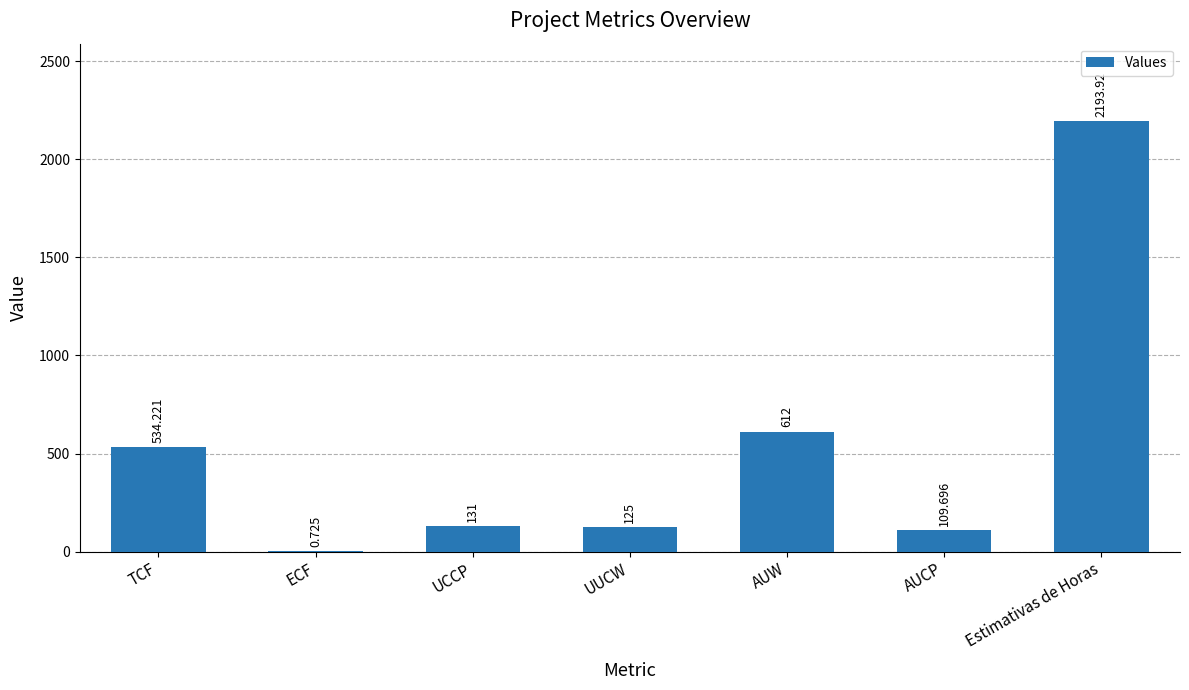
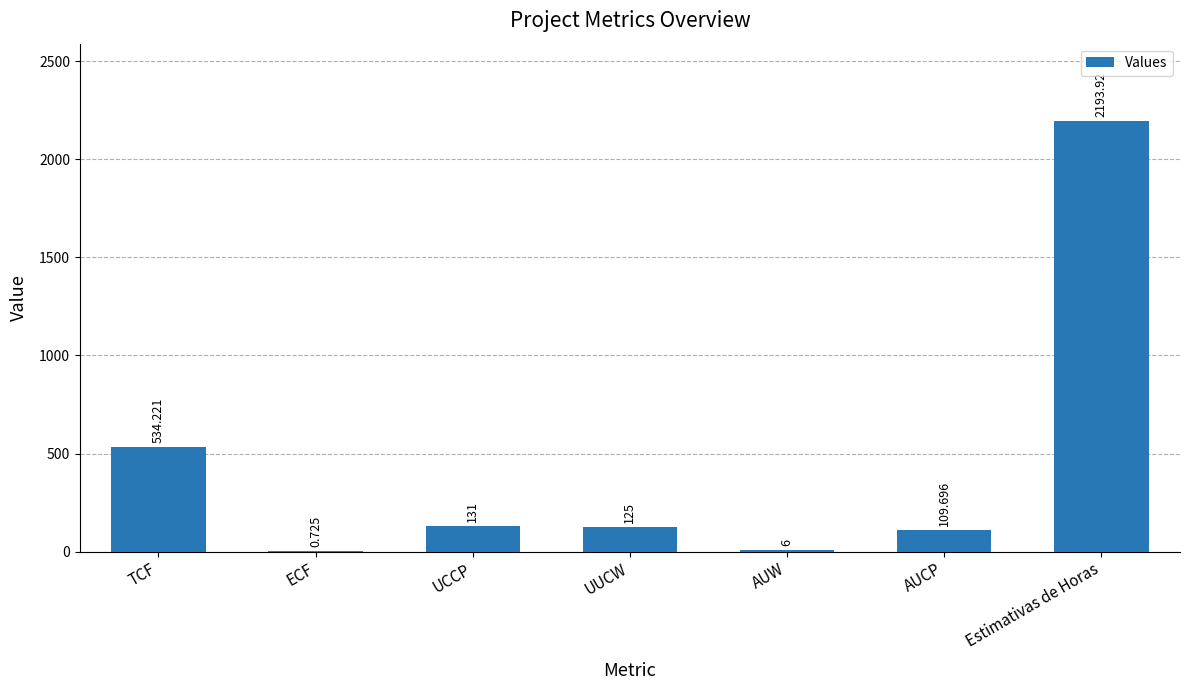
AUW: 612 -> 6
